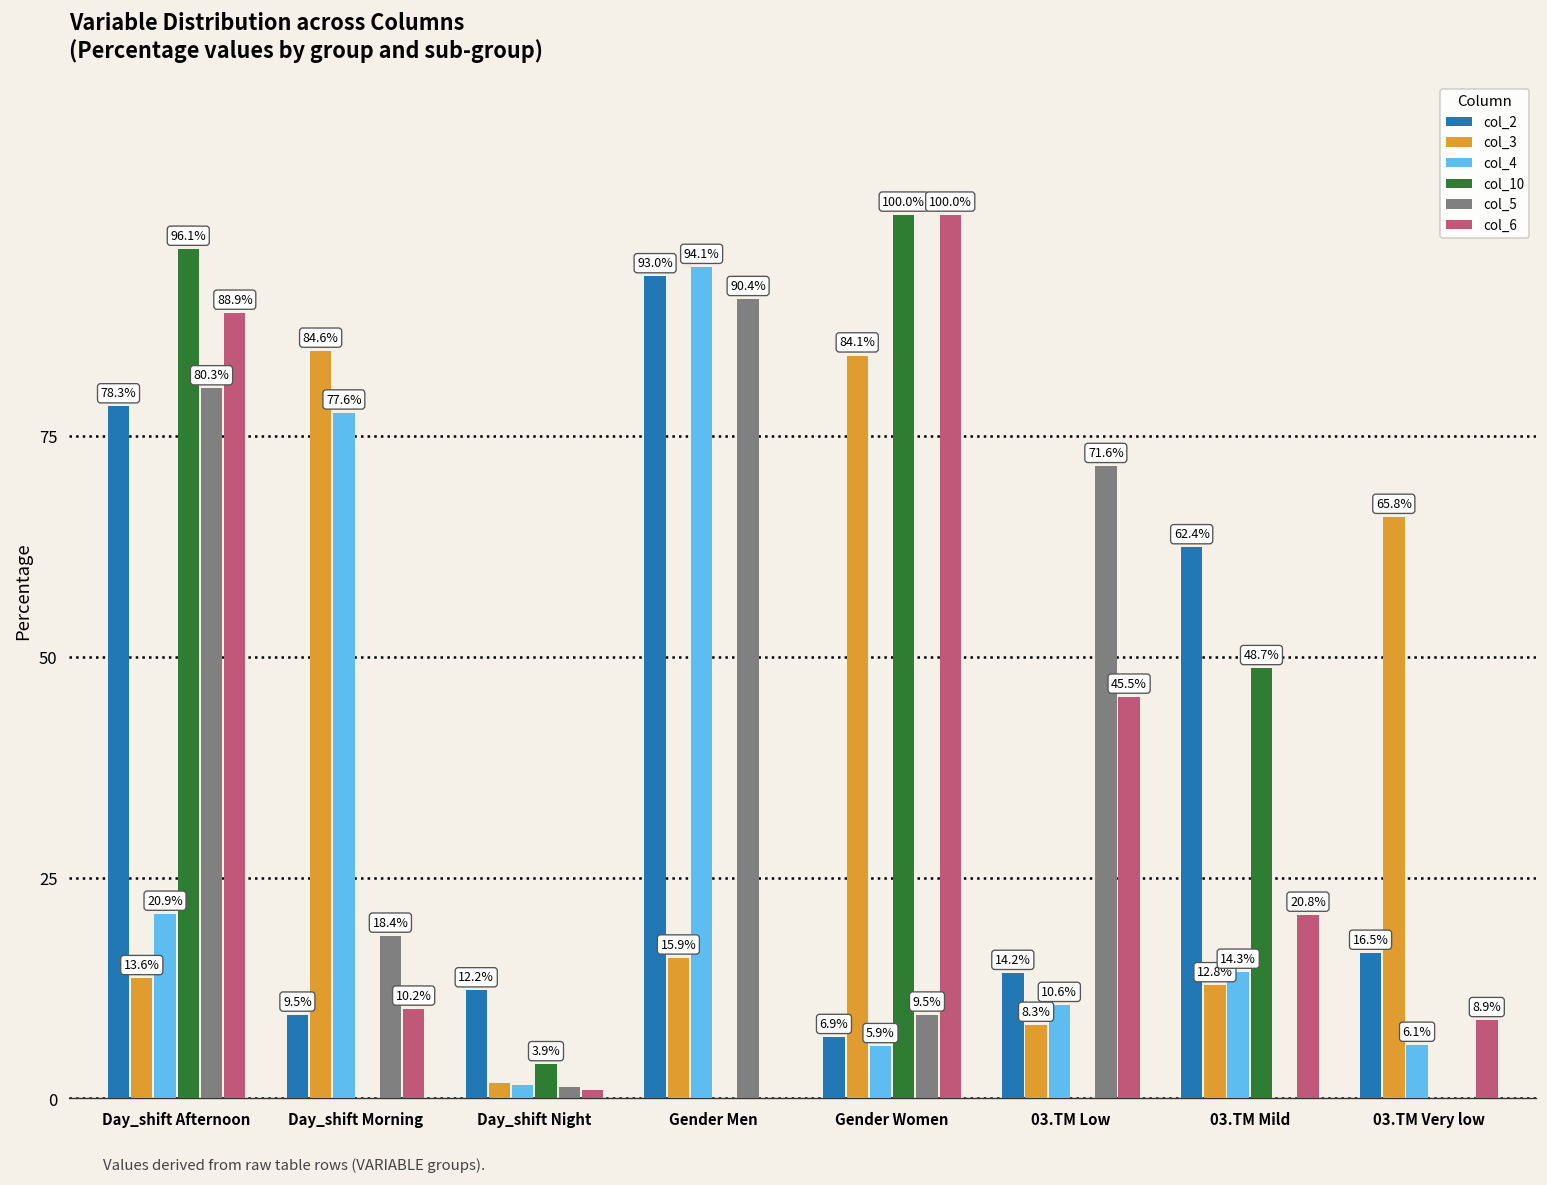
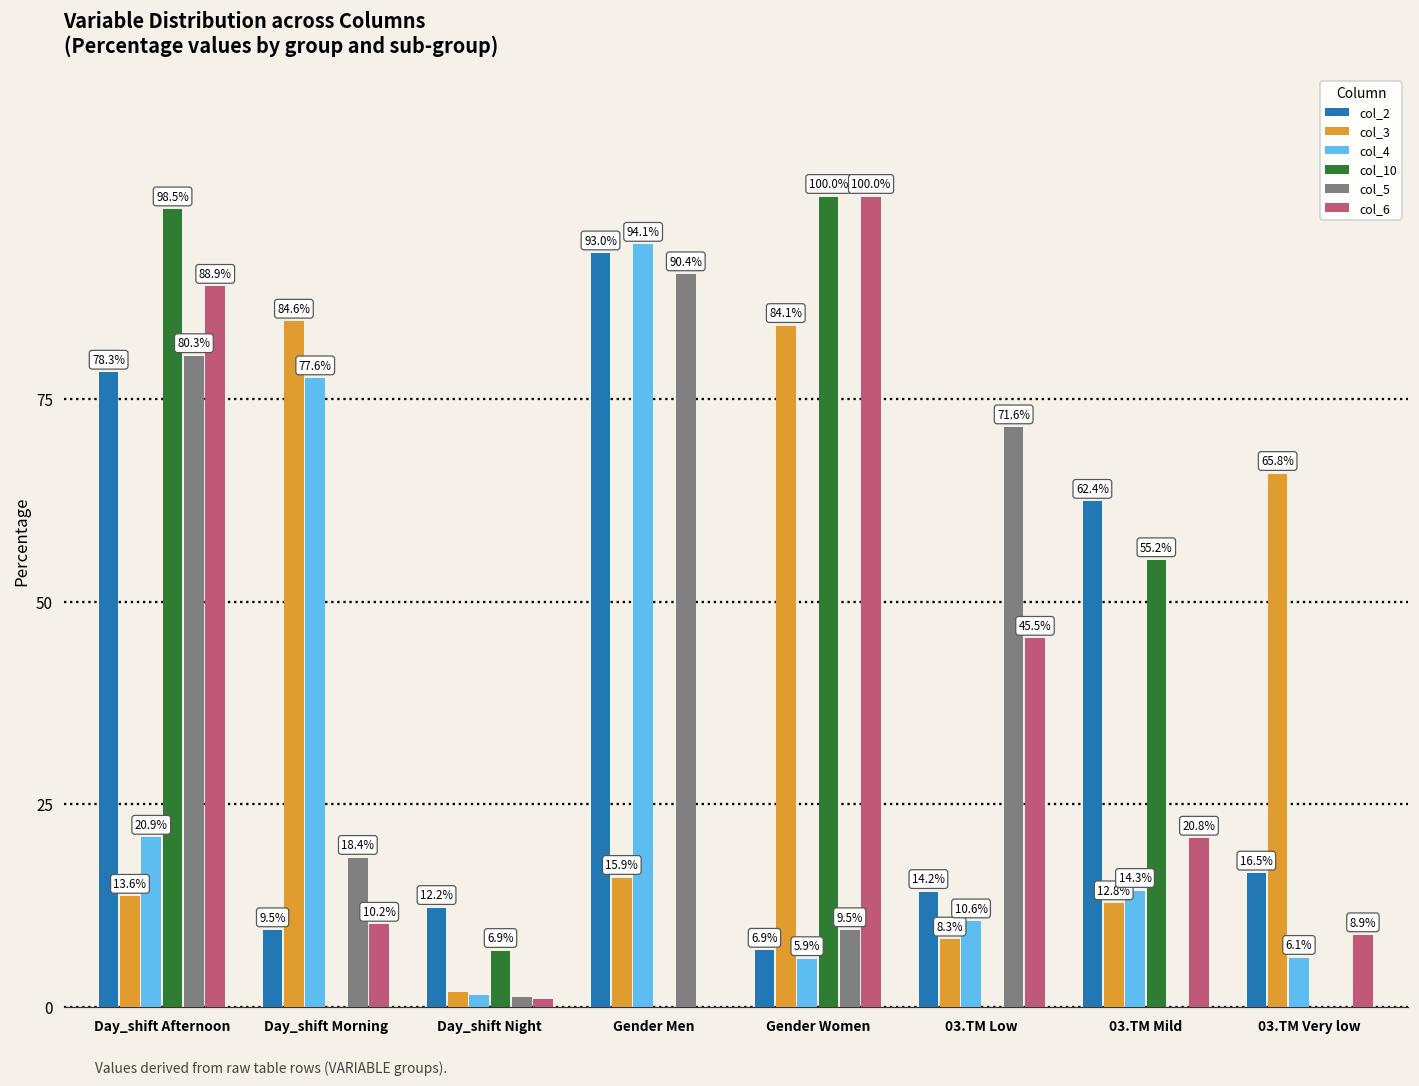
col_10, Day_shift Afternoon: 96.1% -> 98.5%
col_10, Day_shift Night: 3.9% -> 6.9%
col_10, 03.TM Mild: 48.7% -> 55.2%
